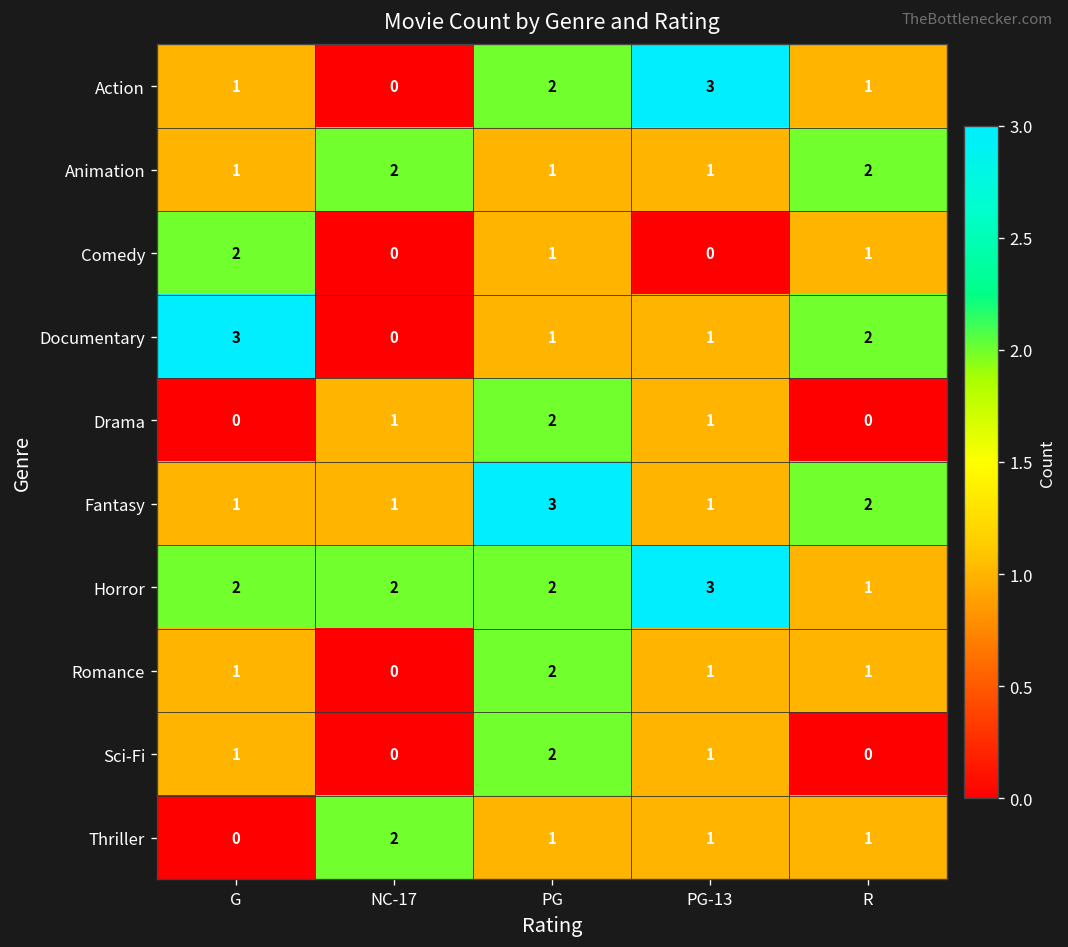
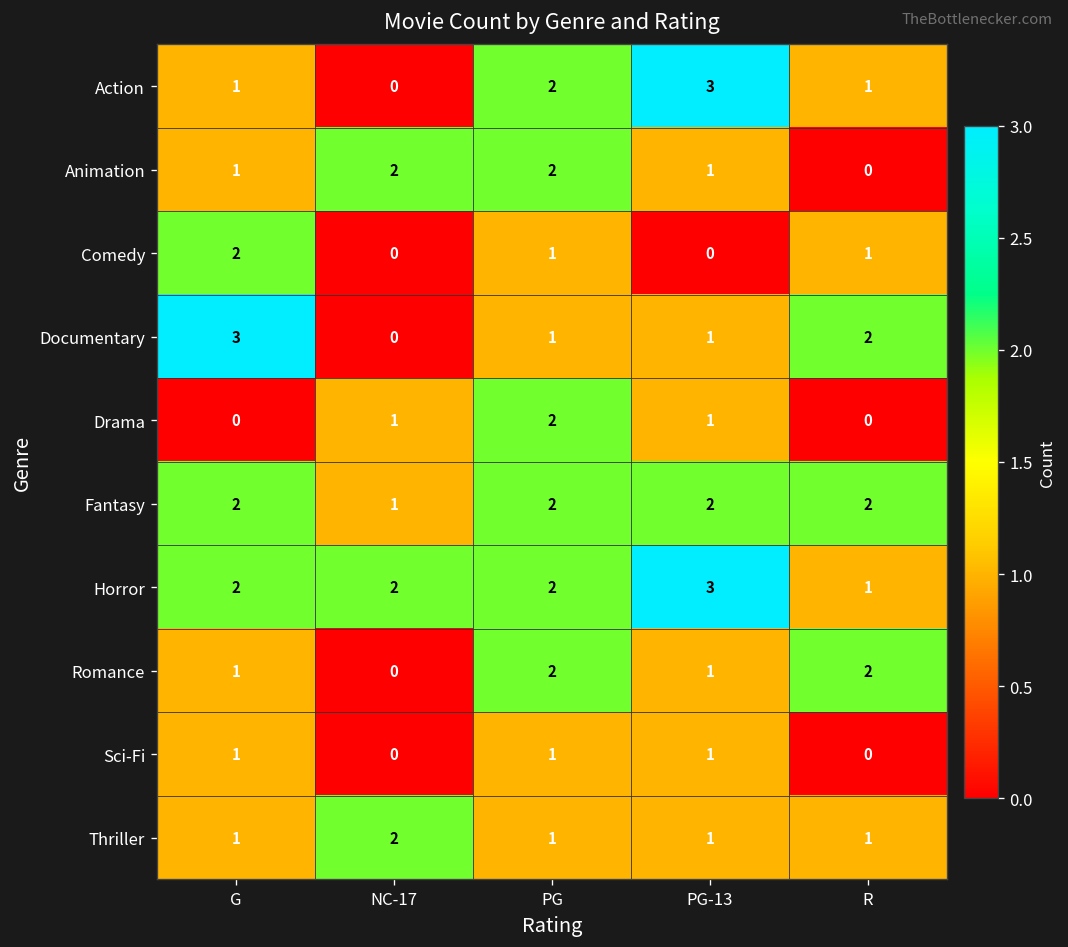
Animation, PG: 1 -> 2
Animation, R: 2 -> 0
Fantasy, G: 1 -> 2
Fantasy, PG: 3 -> 2
Fantasy, PG-13: 1 -> 2
Romance, R: 1 -> 2
Sci-Fi, PG: 2 -> 1
Thriller, G: 0 -> 1
